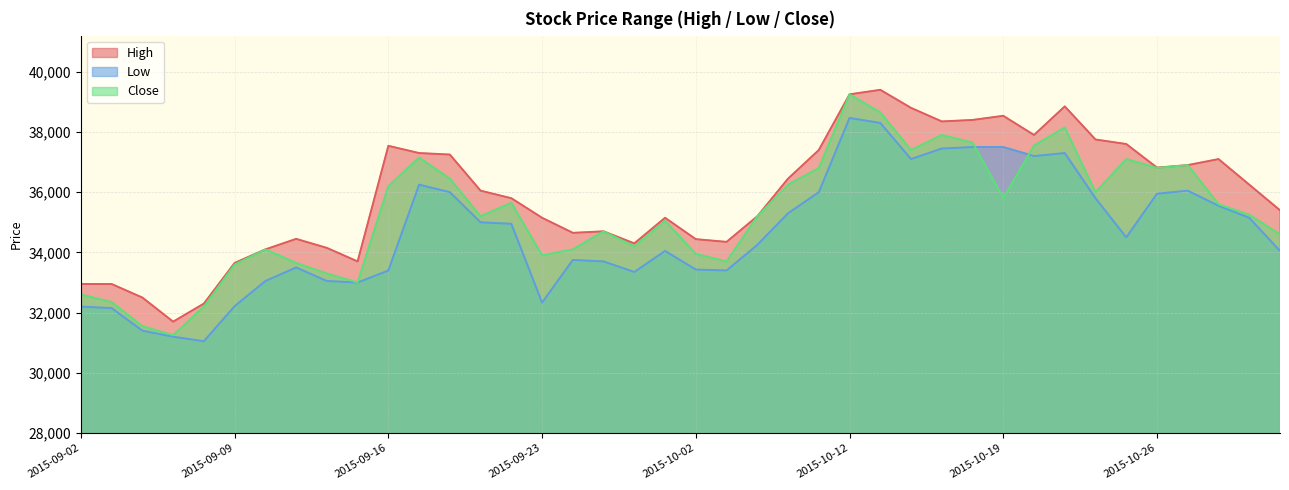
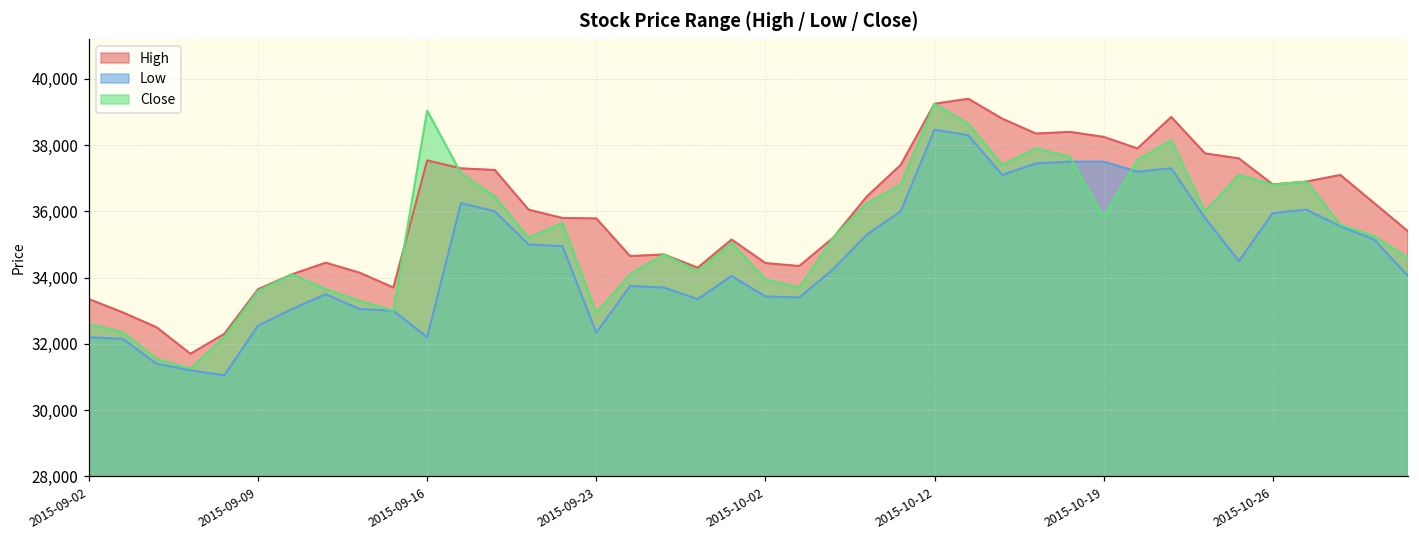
High, 2015-09-02: 33,000 -> 33,400
Low, 2015-09-09: 32,200 -> 32,600
Low, 2015-09-16: 33,400 -> 32,200
Close, 2015-09-16: 36,200 -> 39,000
High, 2015-09-23: 35,200 -> 35,800
Close, 2015-09-23: 33,900 -> 32,900
High, 2015-10-19: 38,500 -> 38,300
